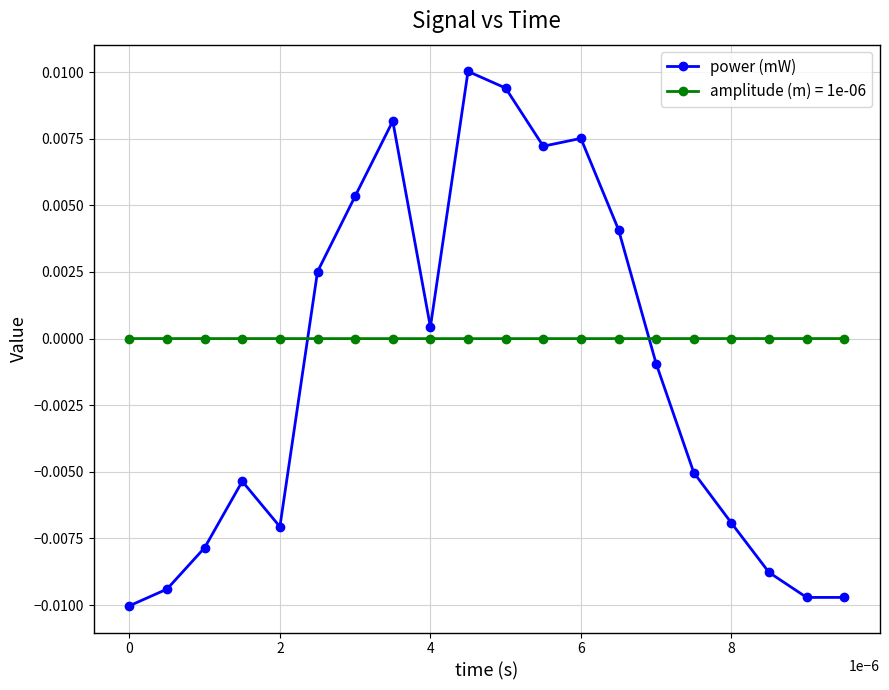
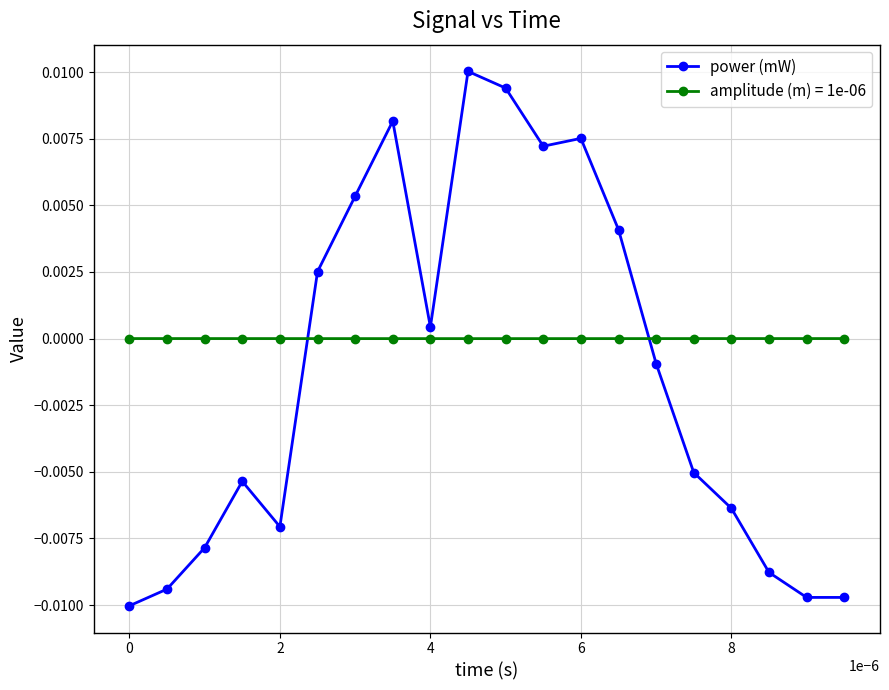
power (mW), 8: -0.0069 -> -0.0064
